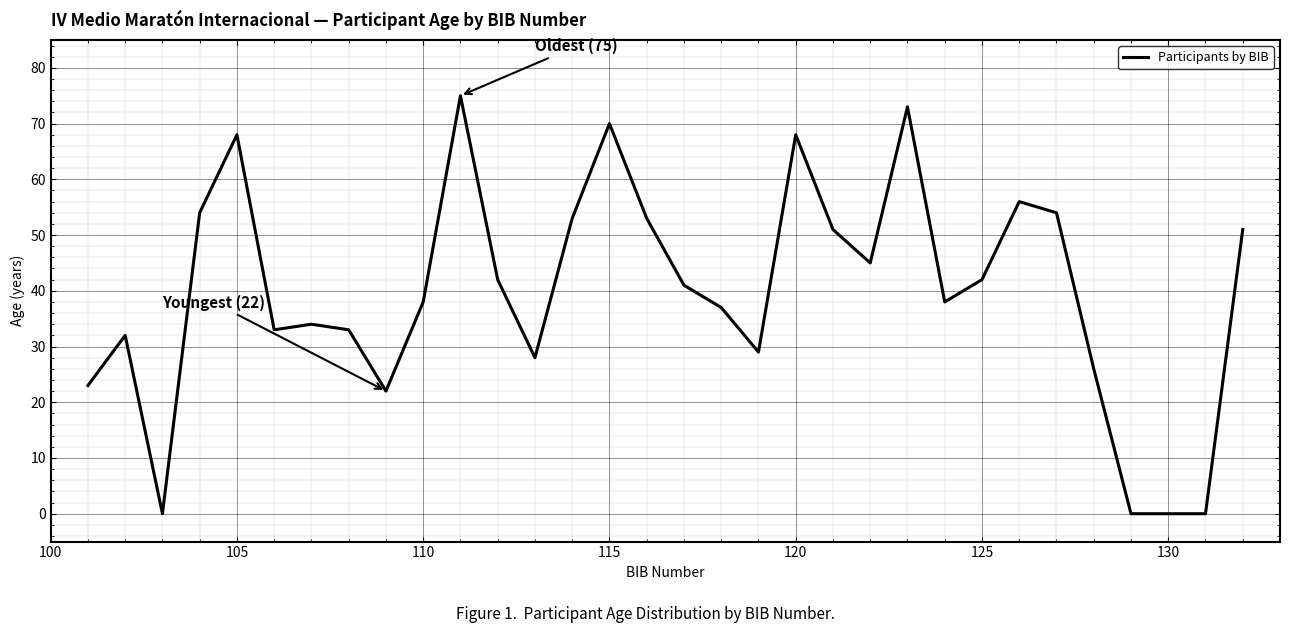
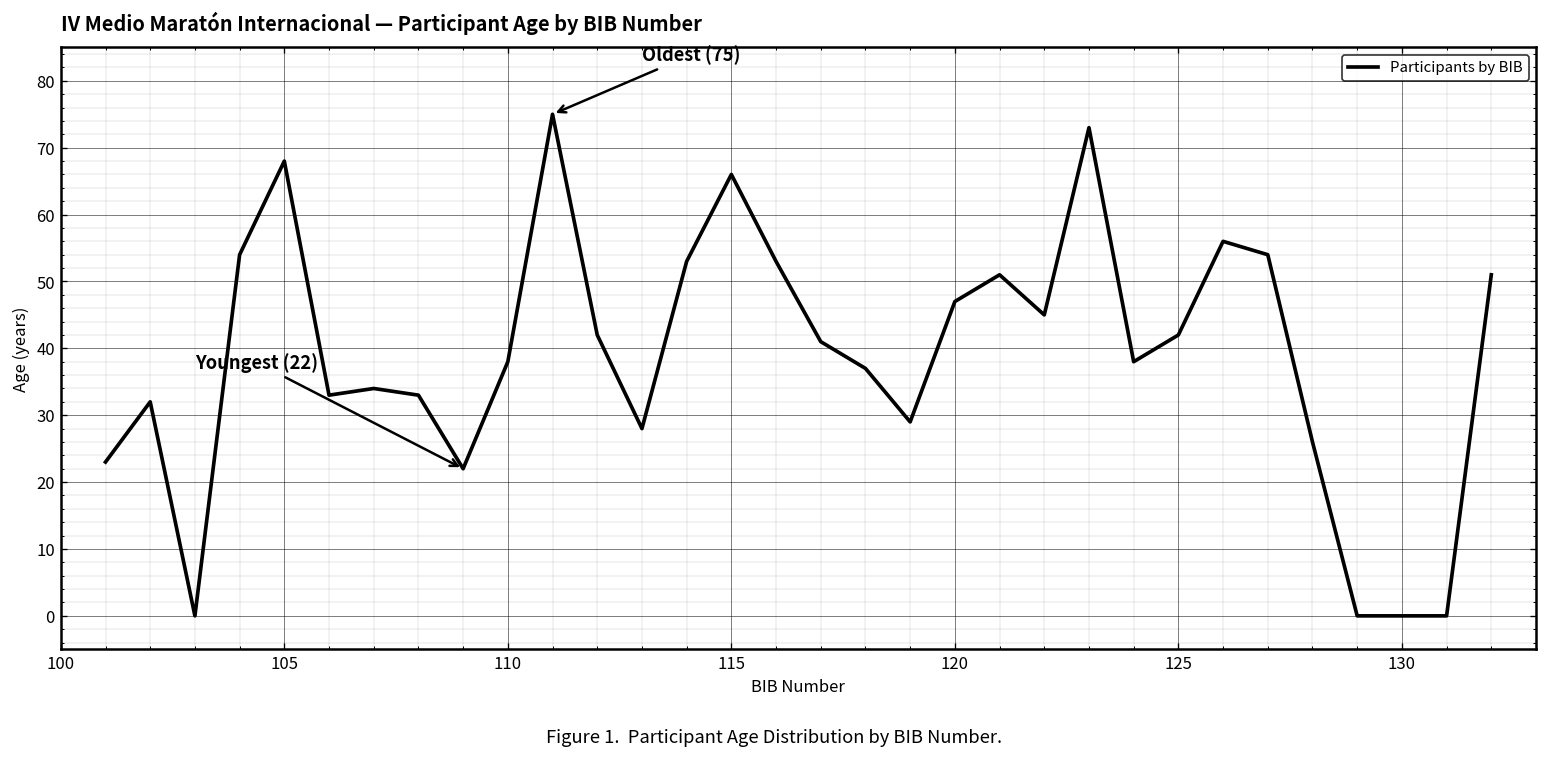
115: 70 -> 66
120: 68 -> 47
